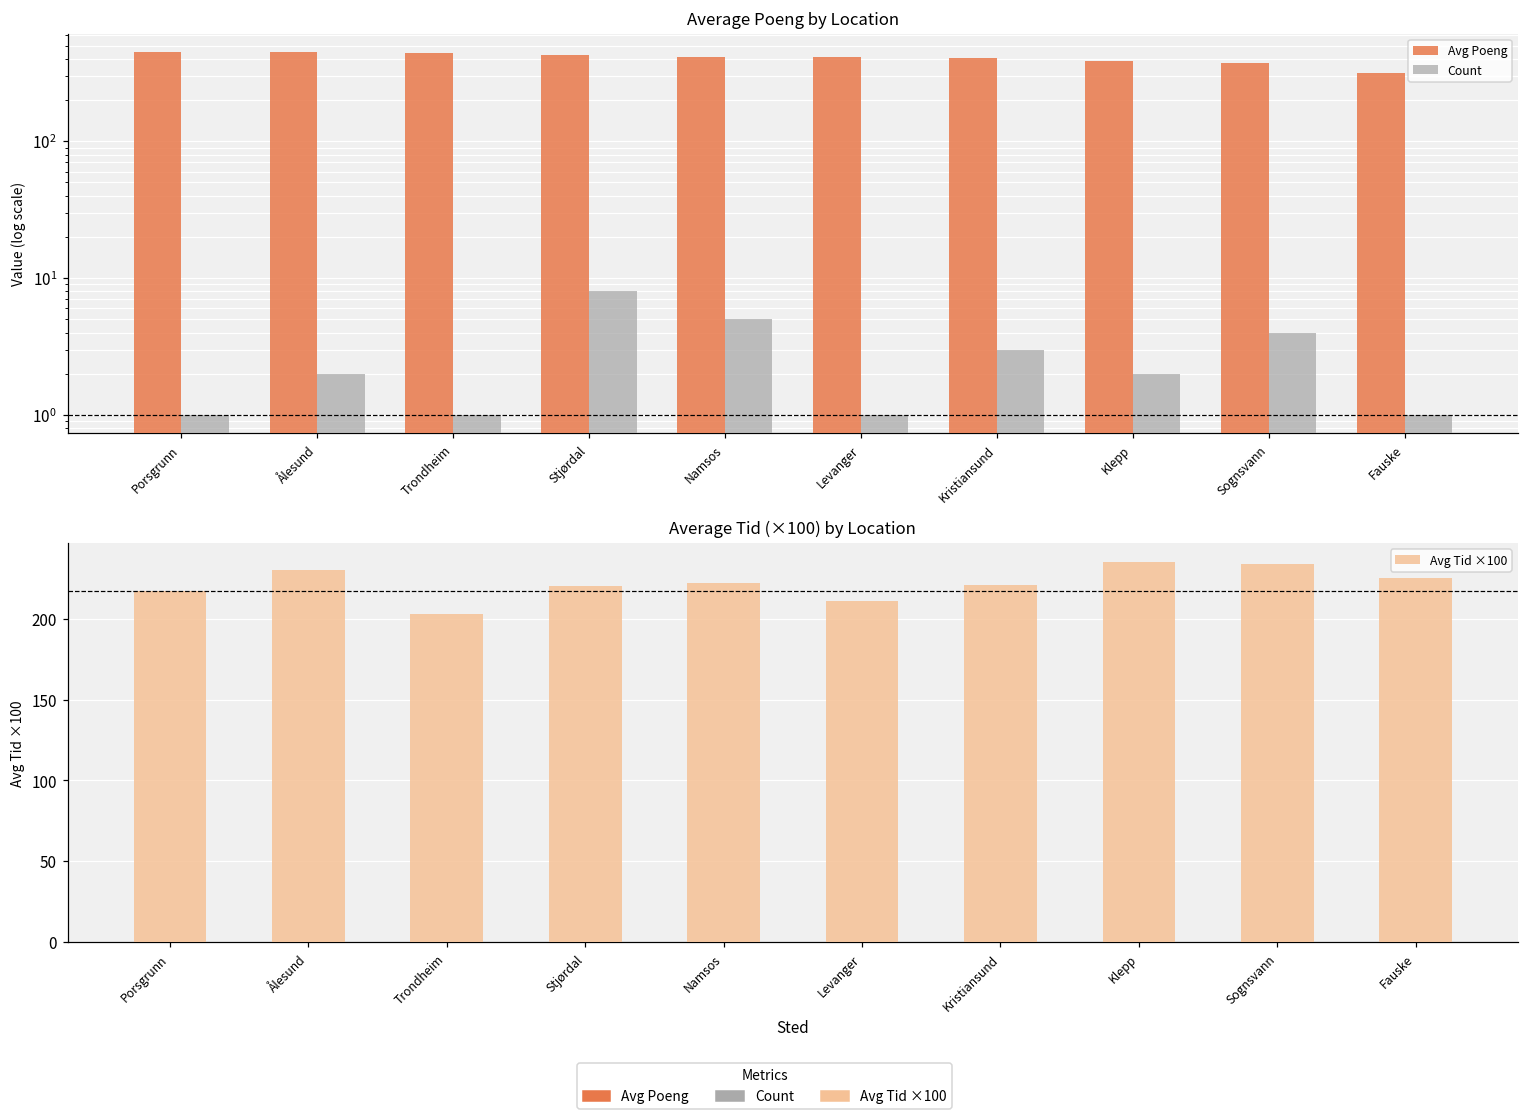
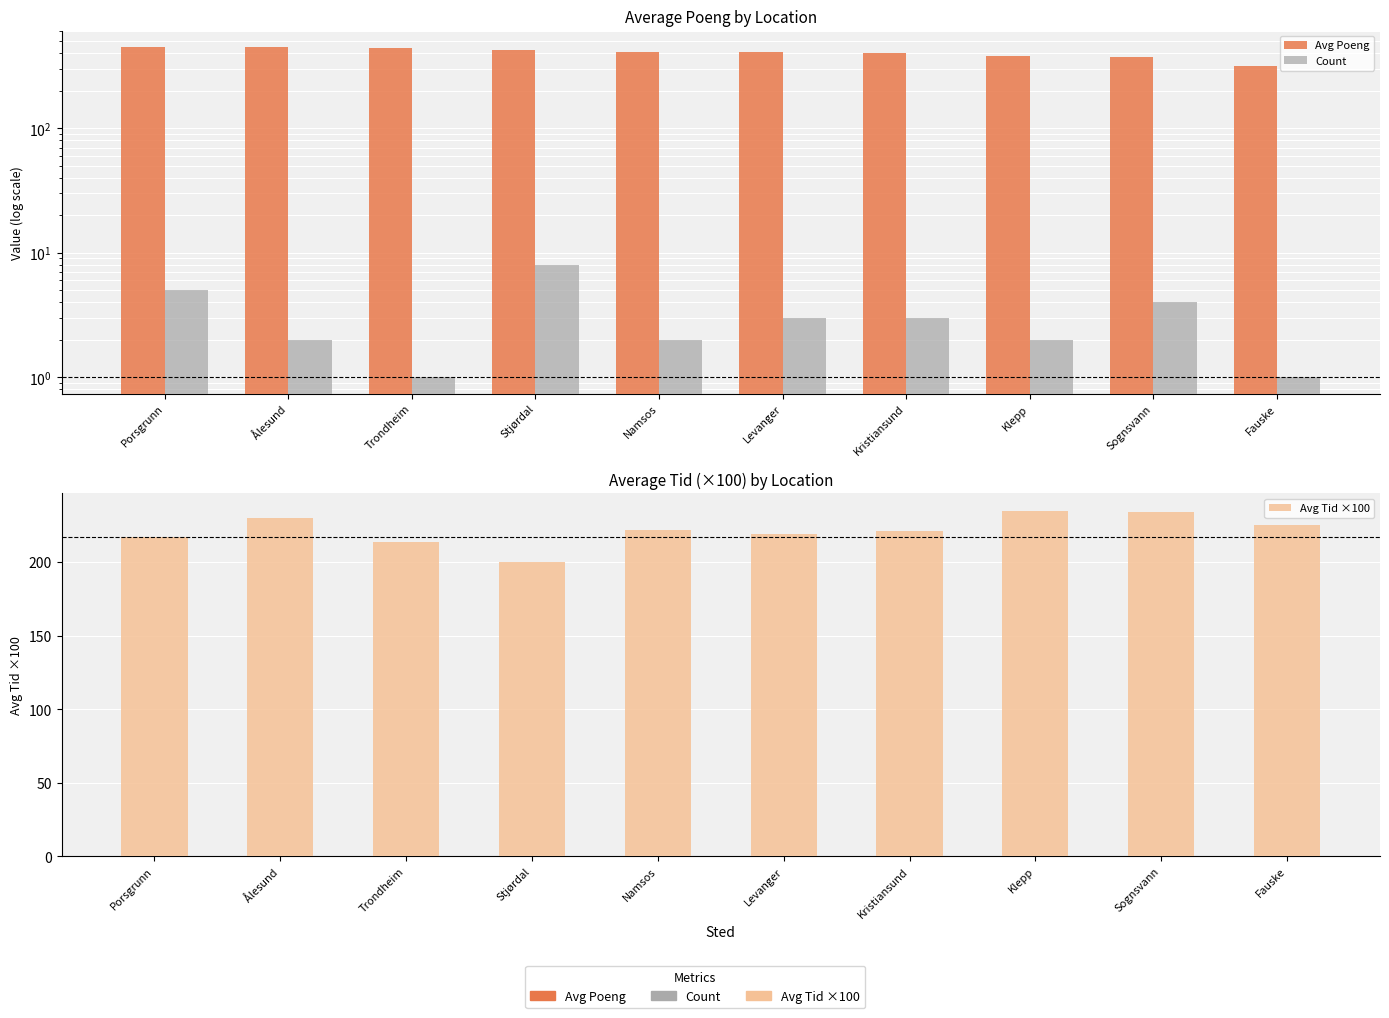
Average Poeng by Location, Count, Porsgrunn: 1 -> 5
Average Poeng by Location, Count, Namsos: 5 -> 2
Average Poeng by Location, Count, Levanger: 1 -> 3
Average Tid (×100) by Location, Trondheim: 203 -> 214
Average Tid (×100) by Location, Stjørdal: 220 -> 200
Average Tid (×100) by Location, Levanger: 211 -> 219
